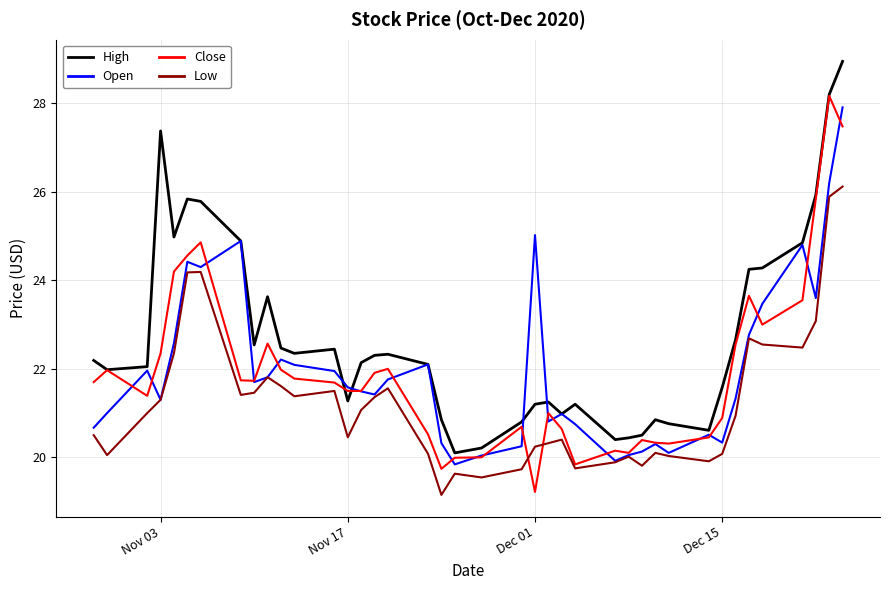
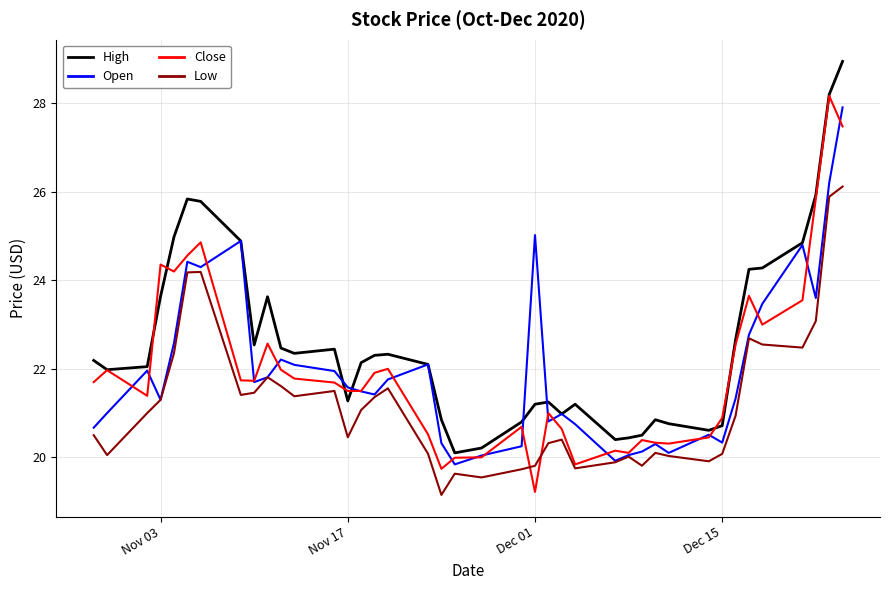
High, Nov 03: 27.4 -> 23.6
Close, Nov 03: 22.4 -> 24.4
Low, Dec 01: 20.2 -> 19.8
High, Dec 15: 21.6 -> 20.7
